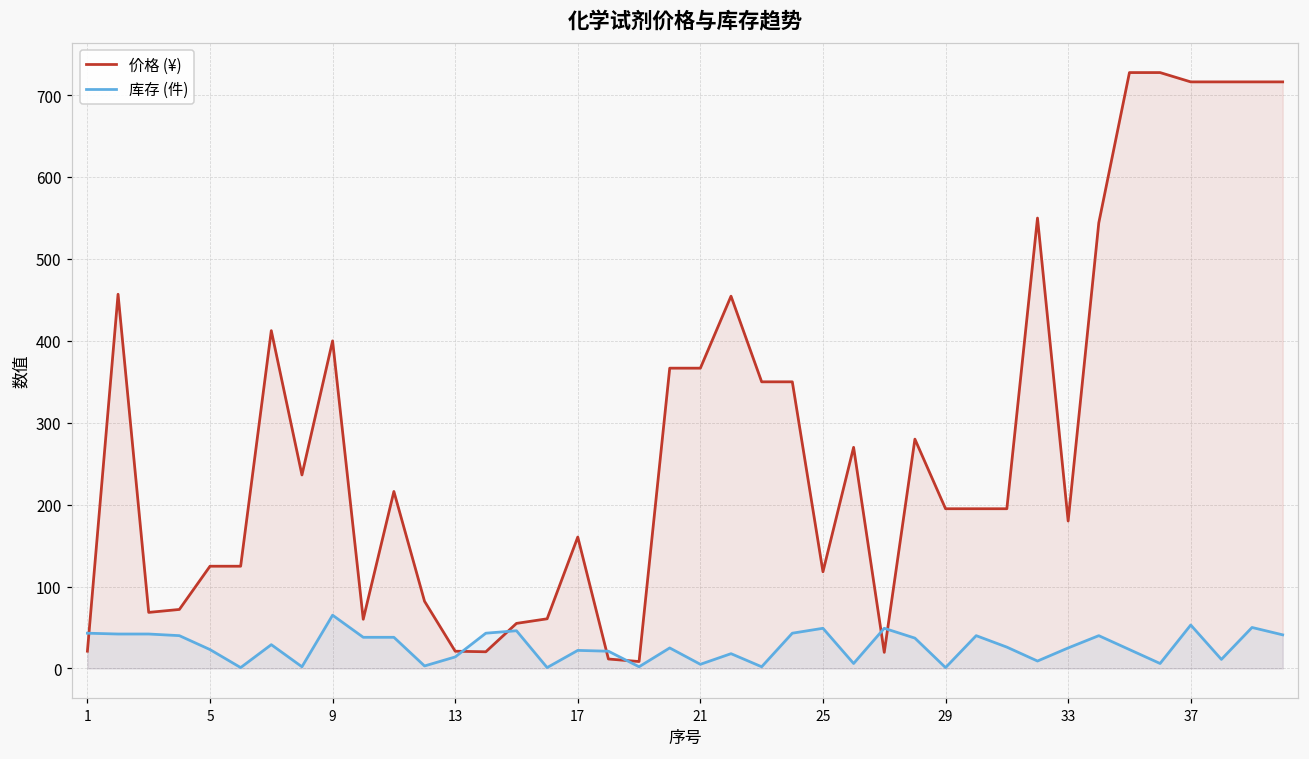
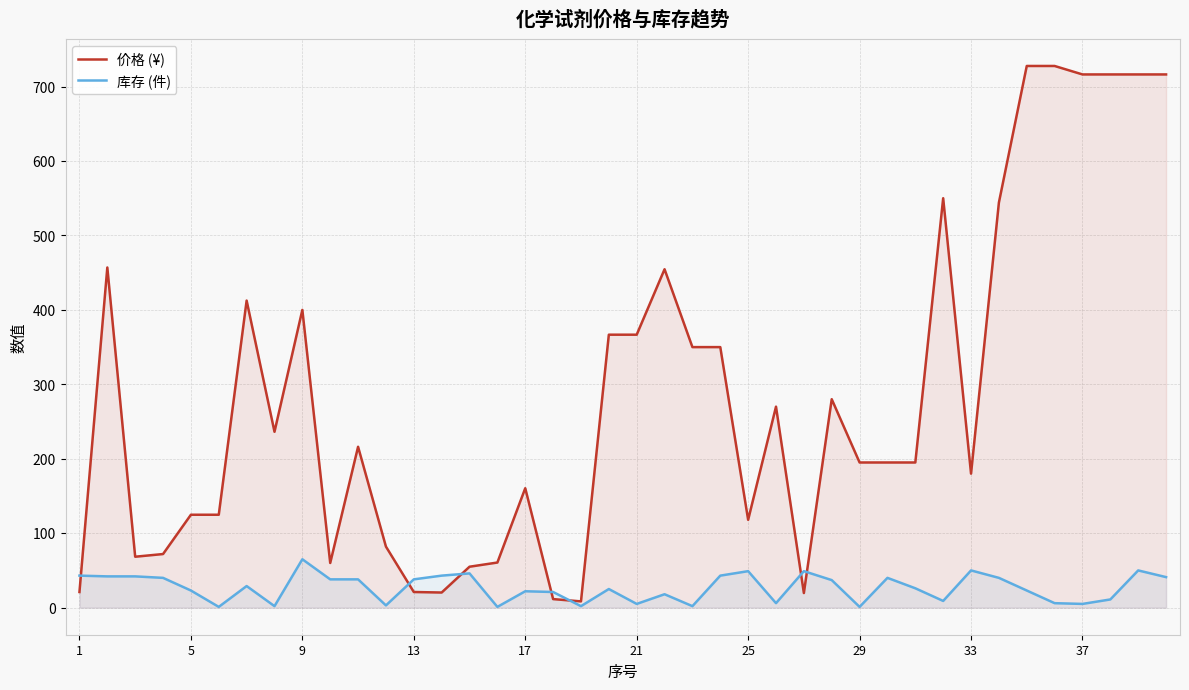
库存 (件), 13: 10 -> 40
库存 (件), 33: 30 -> 50
库存 (件), 37: 50 -> 10
